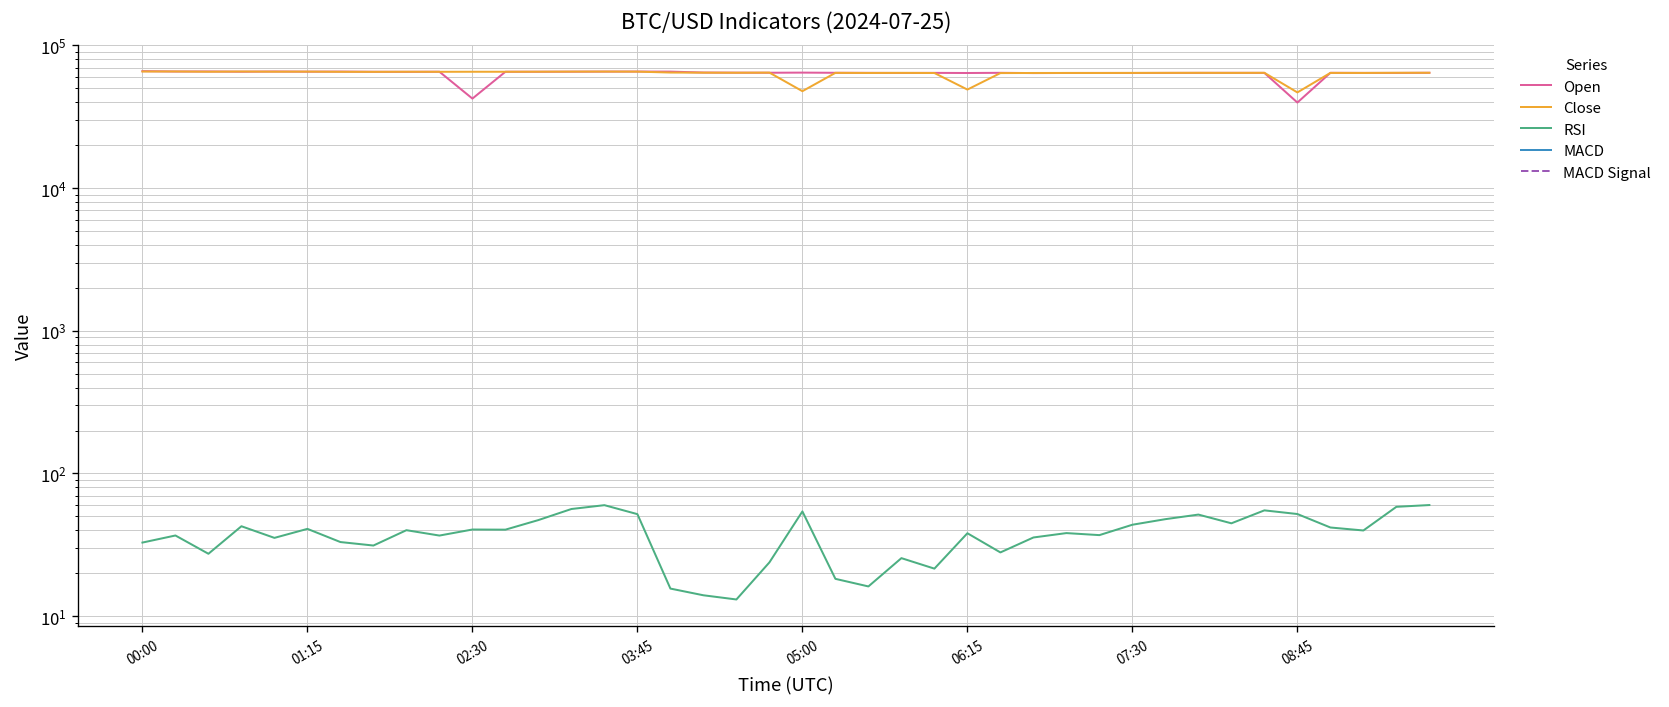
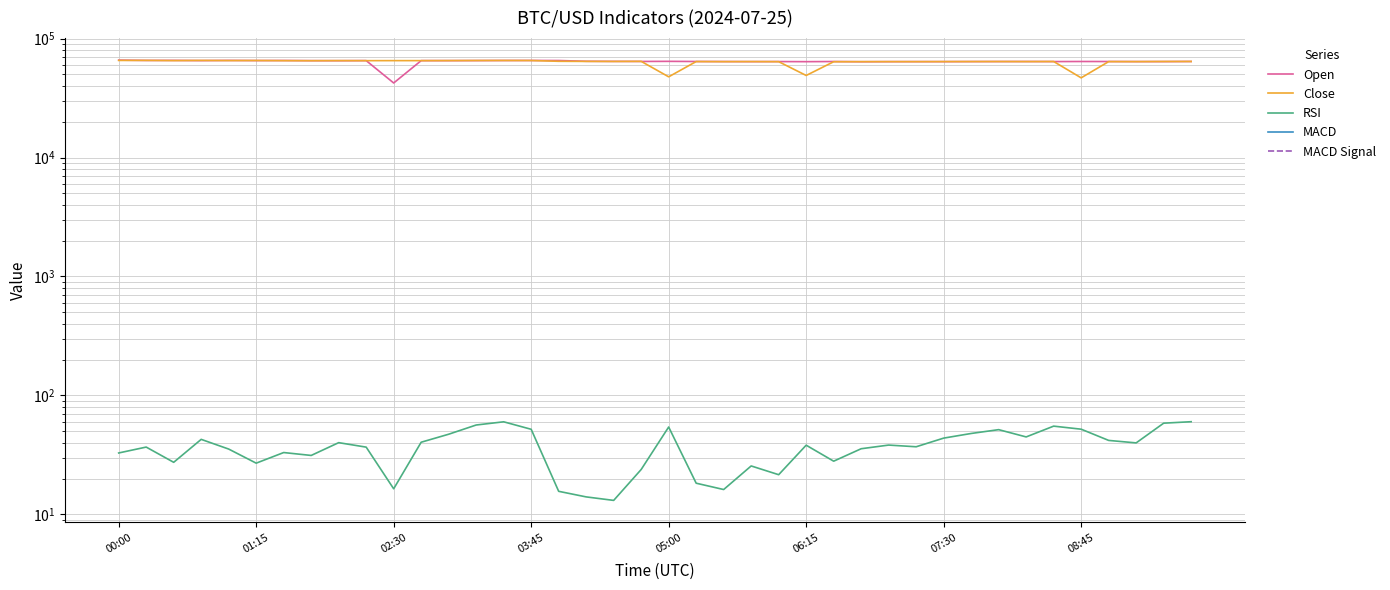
RSI, 01:15: 41 -> 27
RSI, 02:30: 40 -> 16
Open, 08:45: 40000 -> 60000
